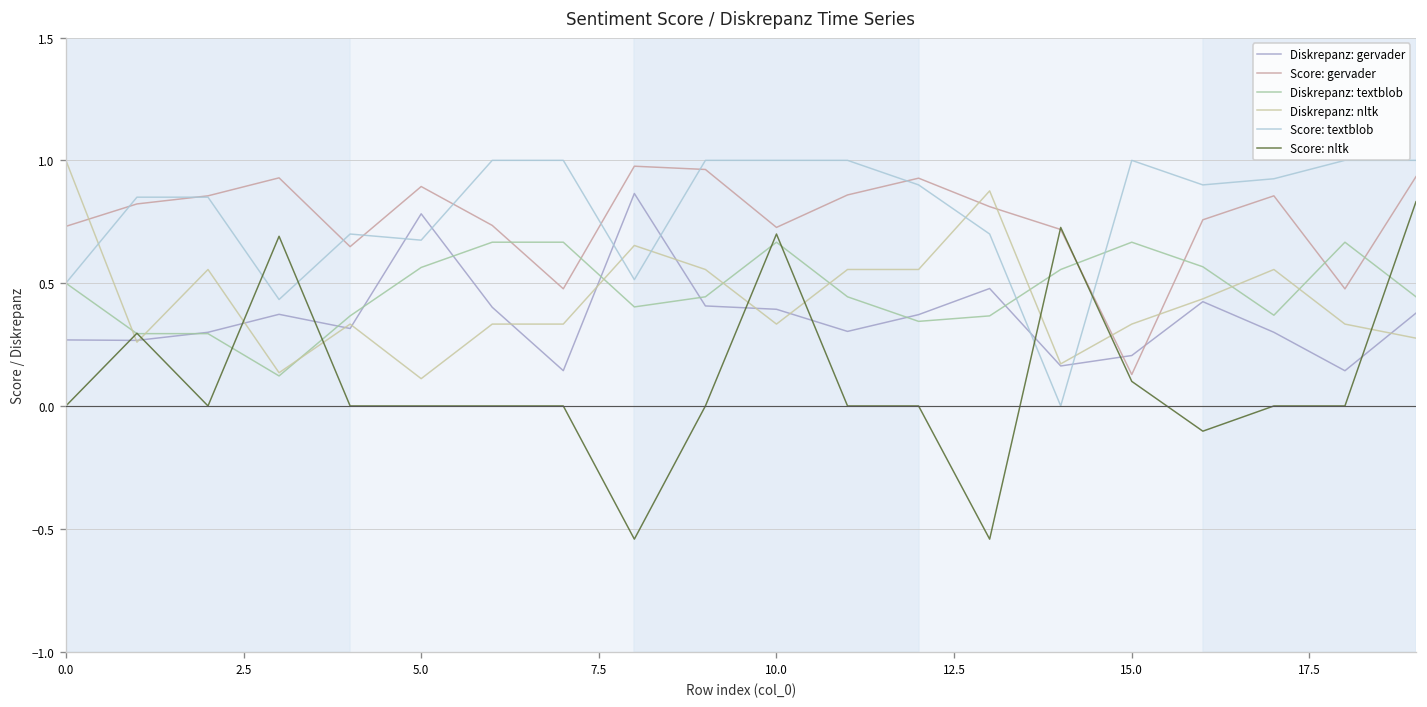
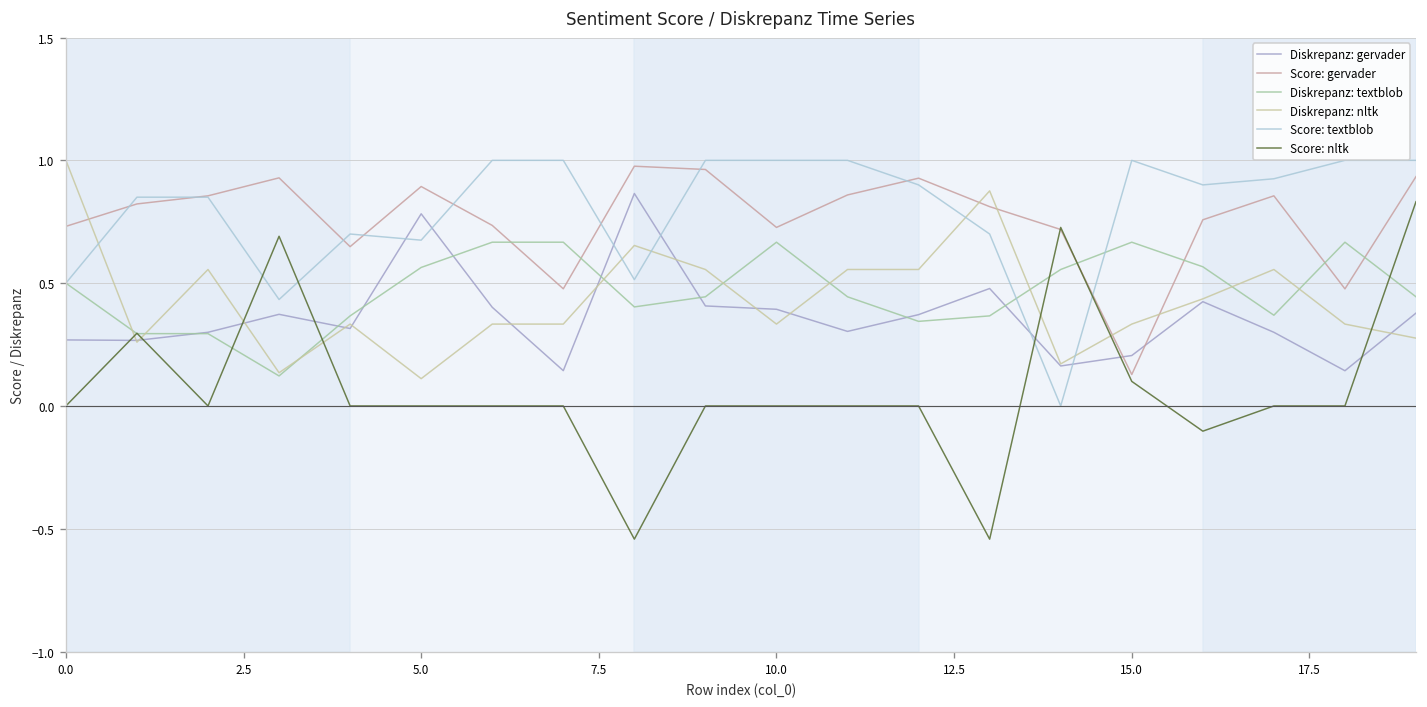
Score: nltk, 10.0: 0.7 -> 0.0
